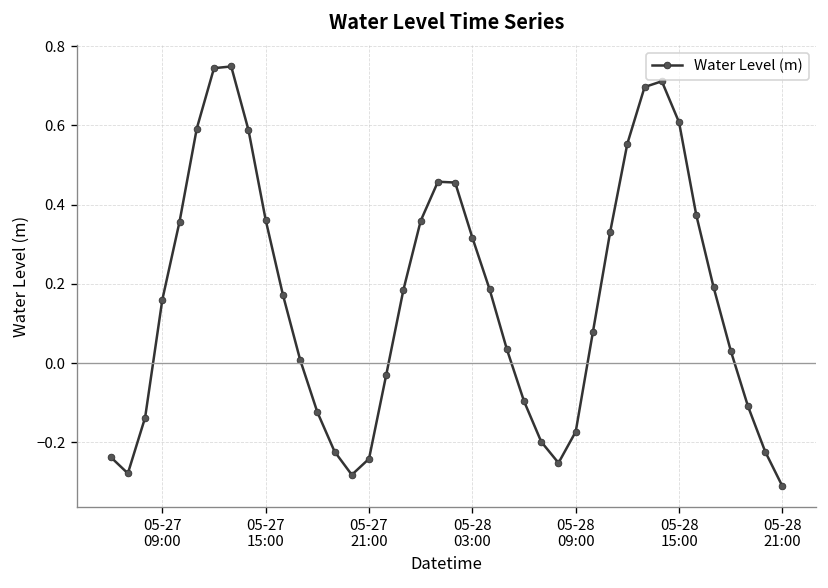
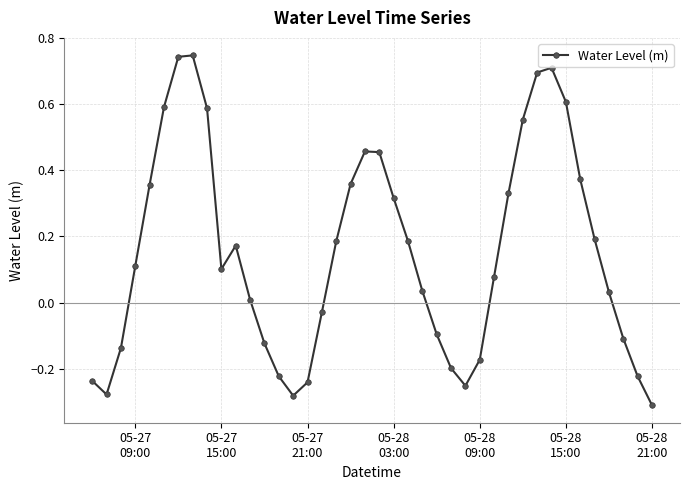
05-27 09:00: 0.16 -> 0.11
05-27 15:00: 0.36 -> 0.10
